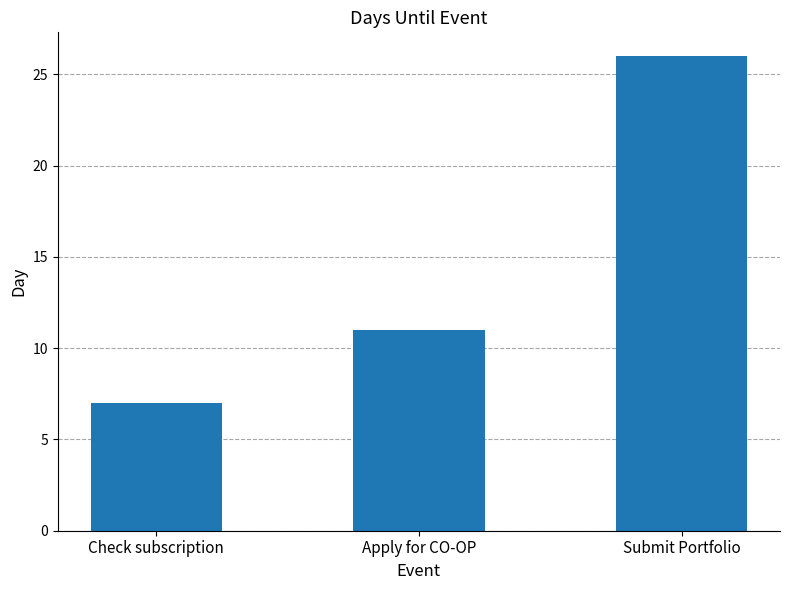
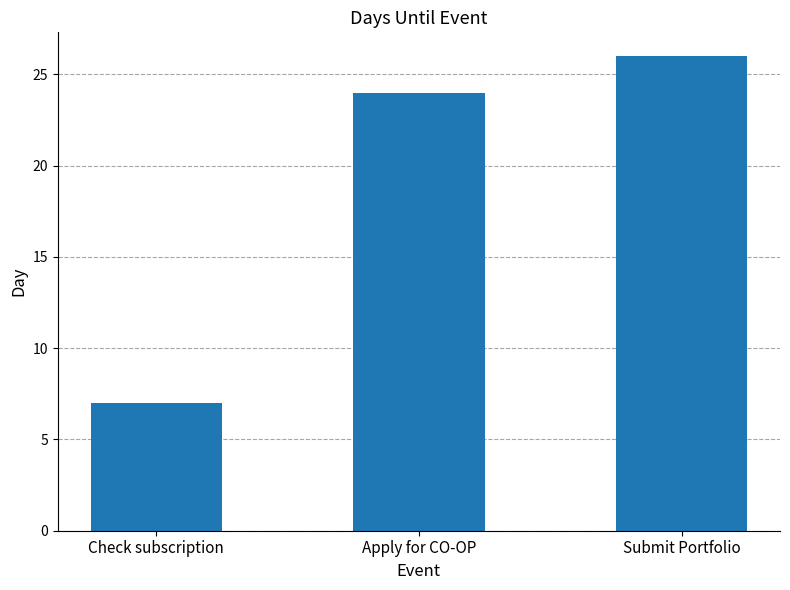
Apply for CO-OP: 11 -> 24
